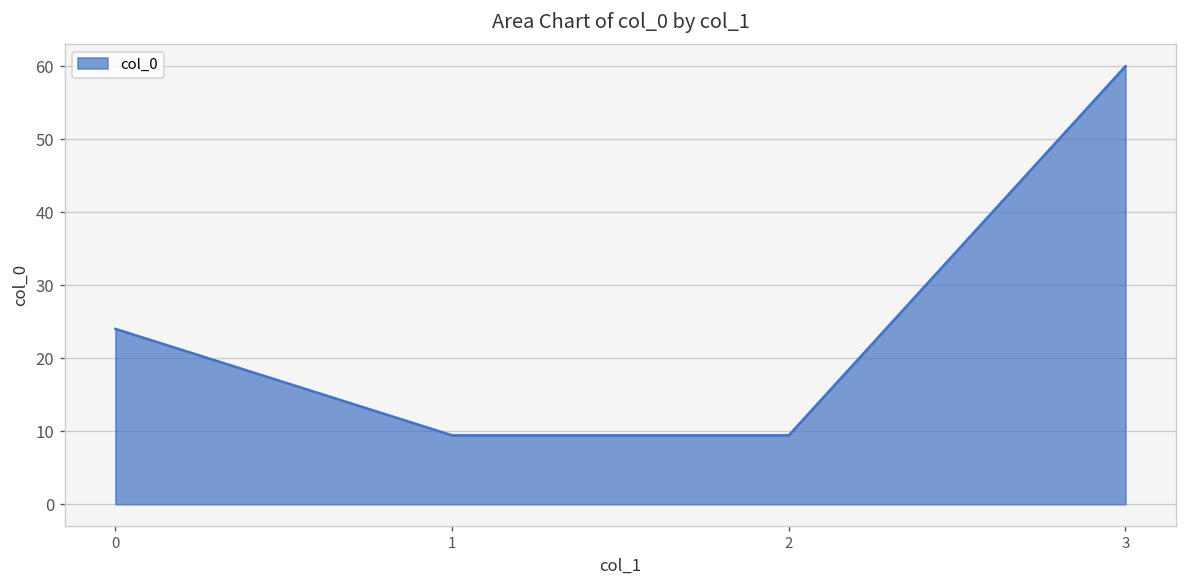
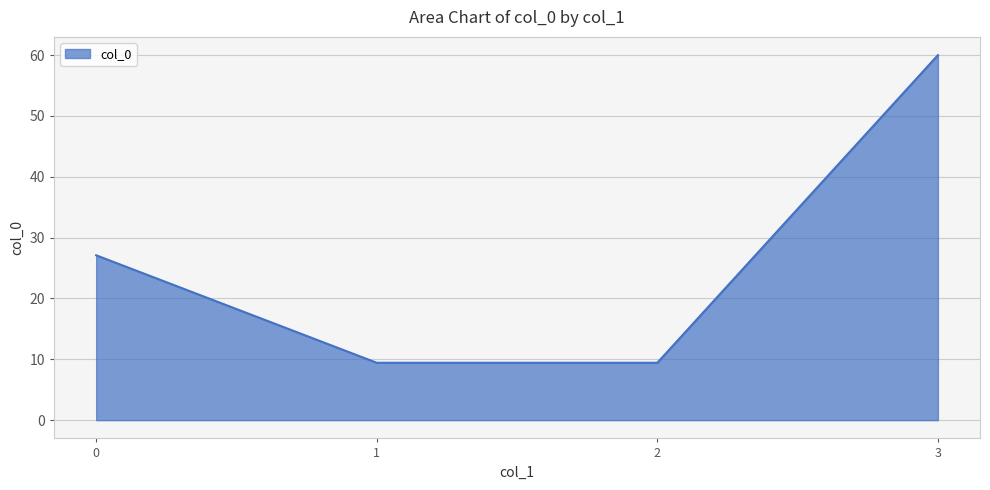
0: 24 -> 27
